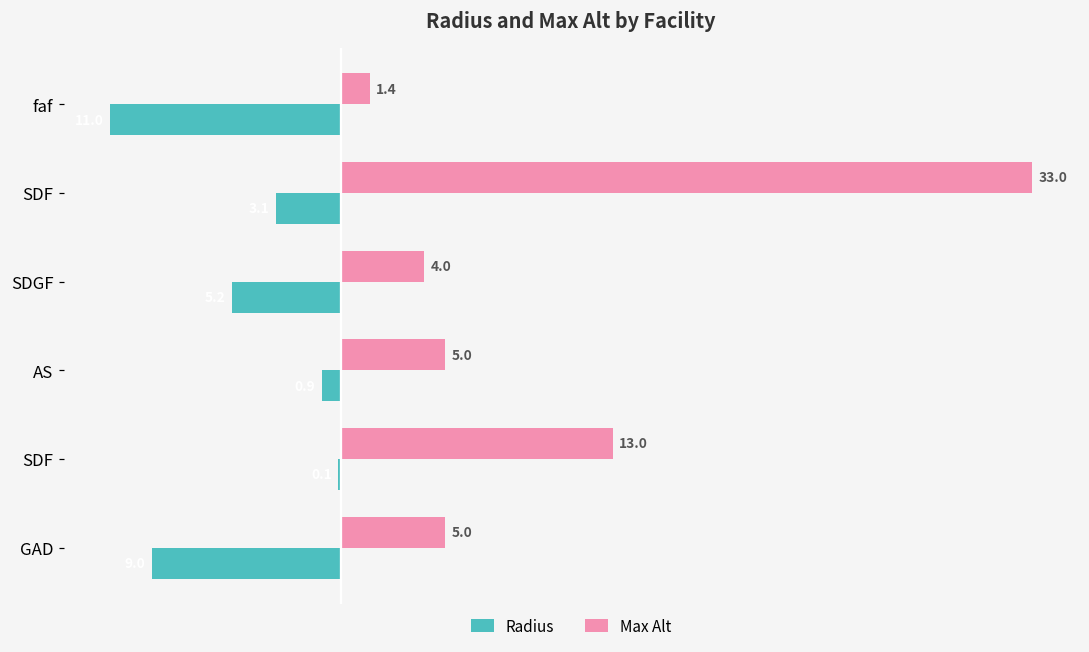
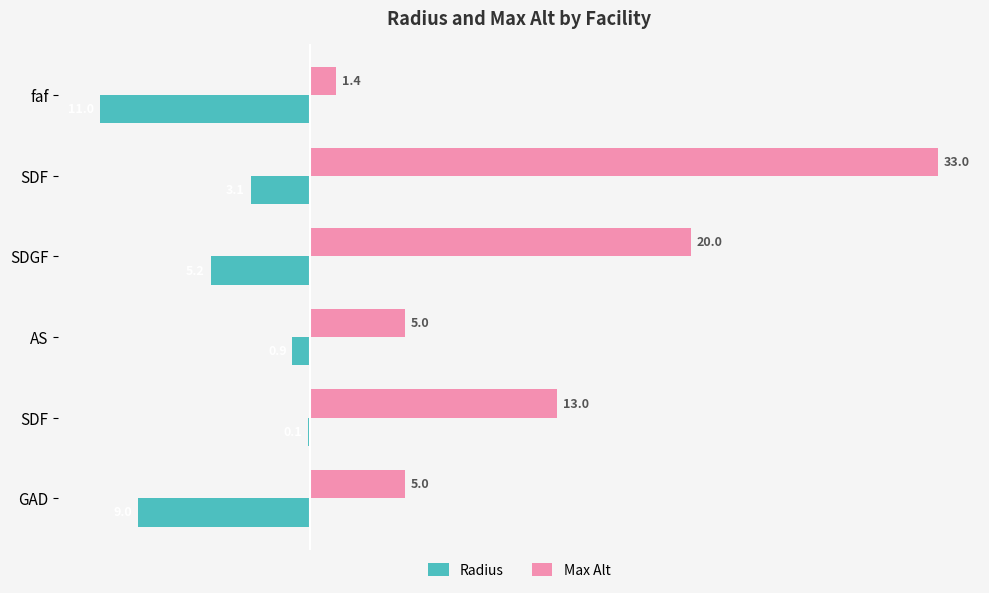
Max Alt, SDGF: 4.0 -> 20.0
